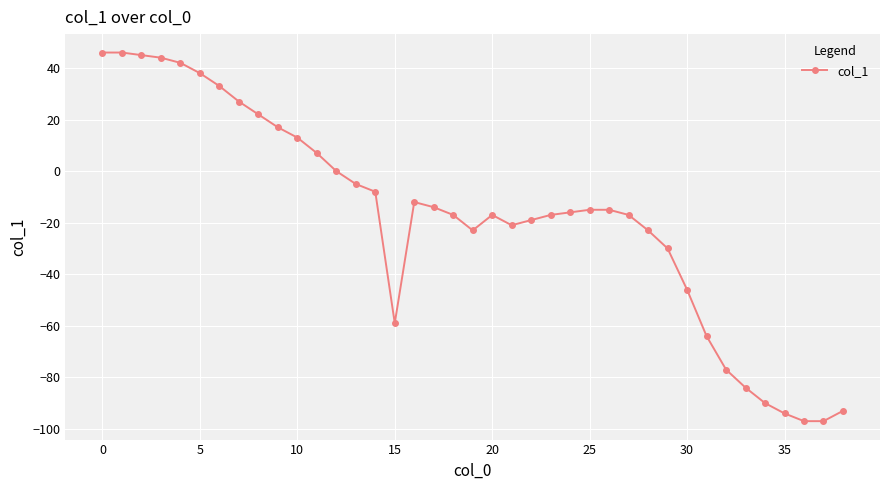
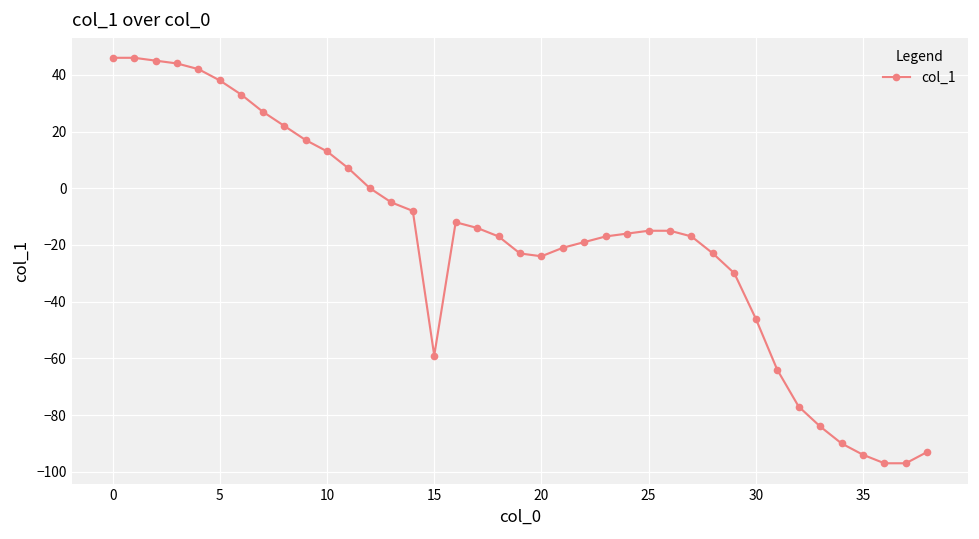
20: -17 -> -24
